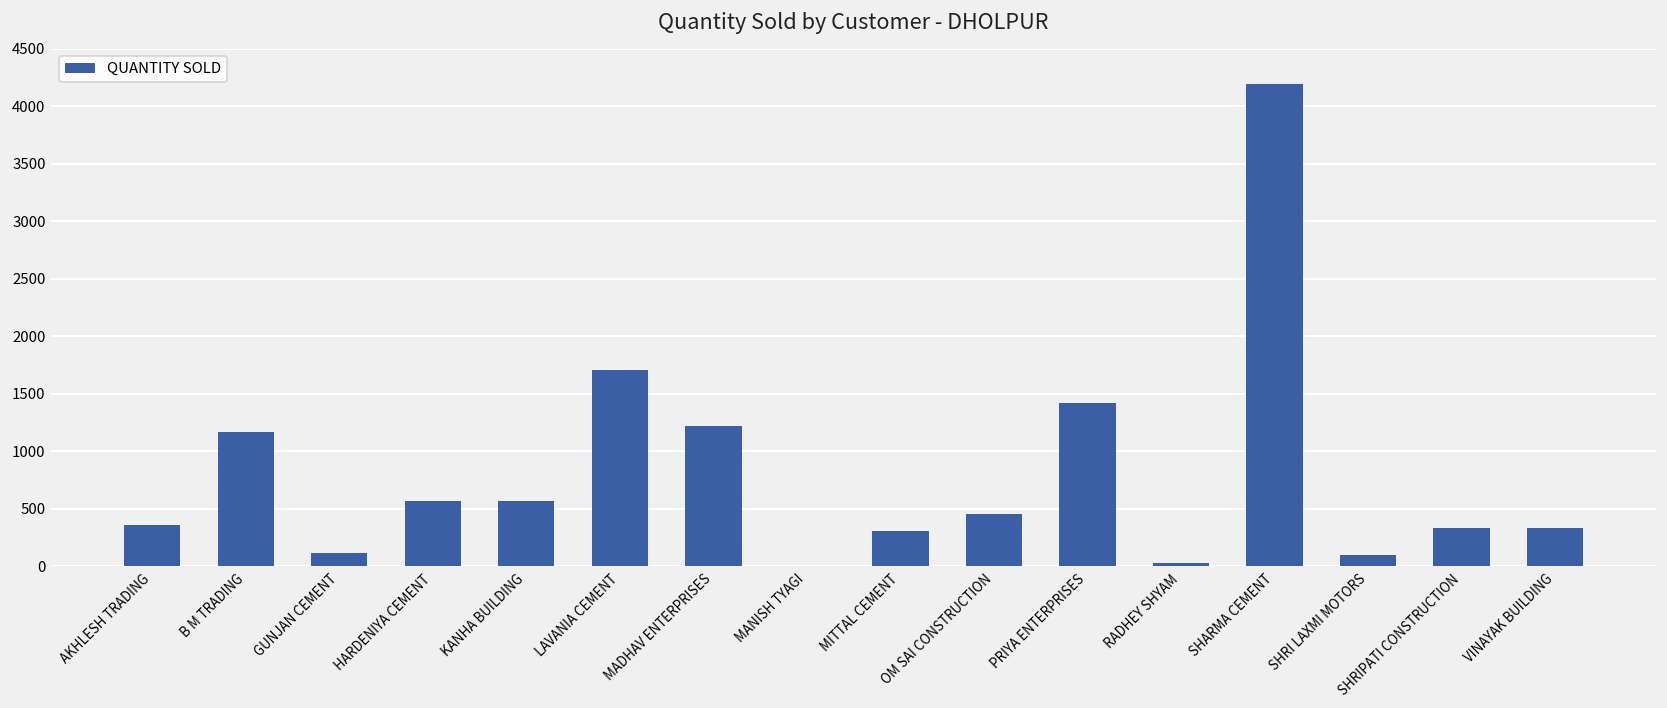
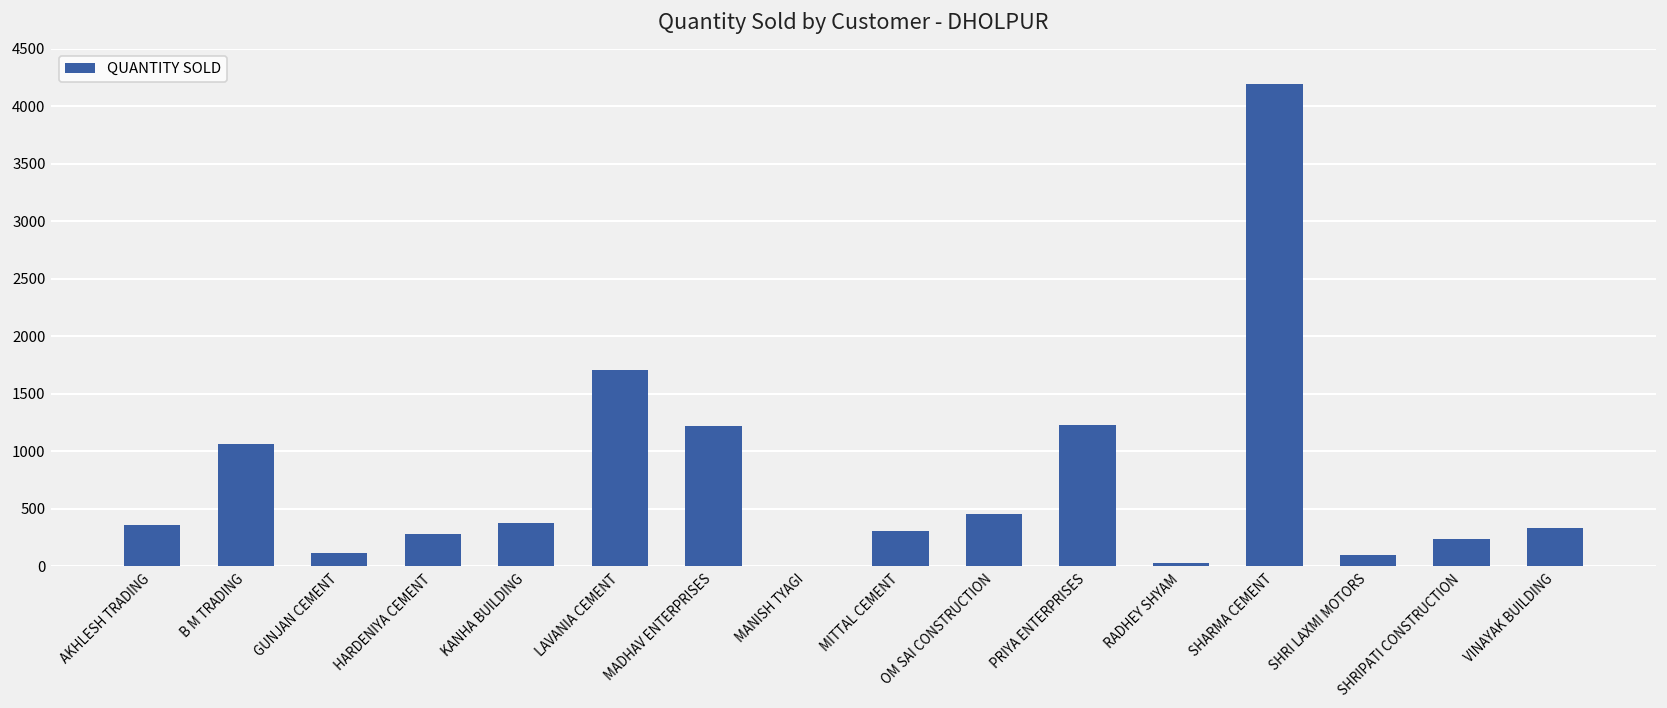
B M TRADING: 1200 -> 1100
HARDENIYA CEMENT: 600 -> 300
KANHA BUILDING: 600 -> 400
PRIYA ENTERPRISES: 1400 -> 1200
SHRIPATI CONSTRUCTION: 300 -> 200
